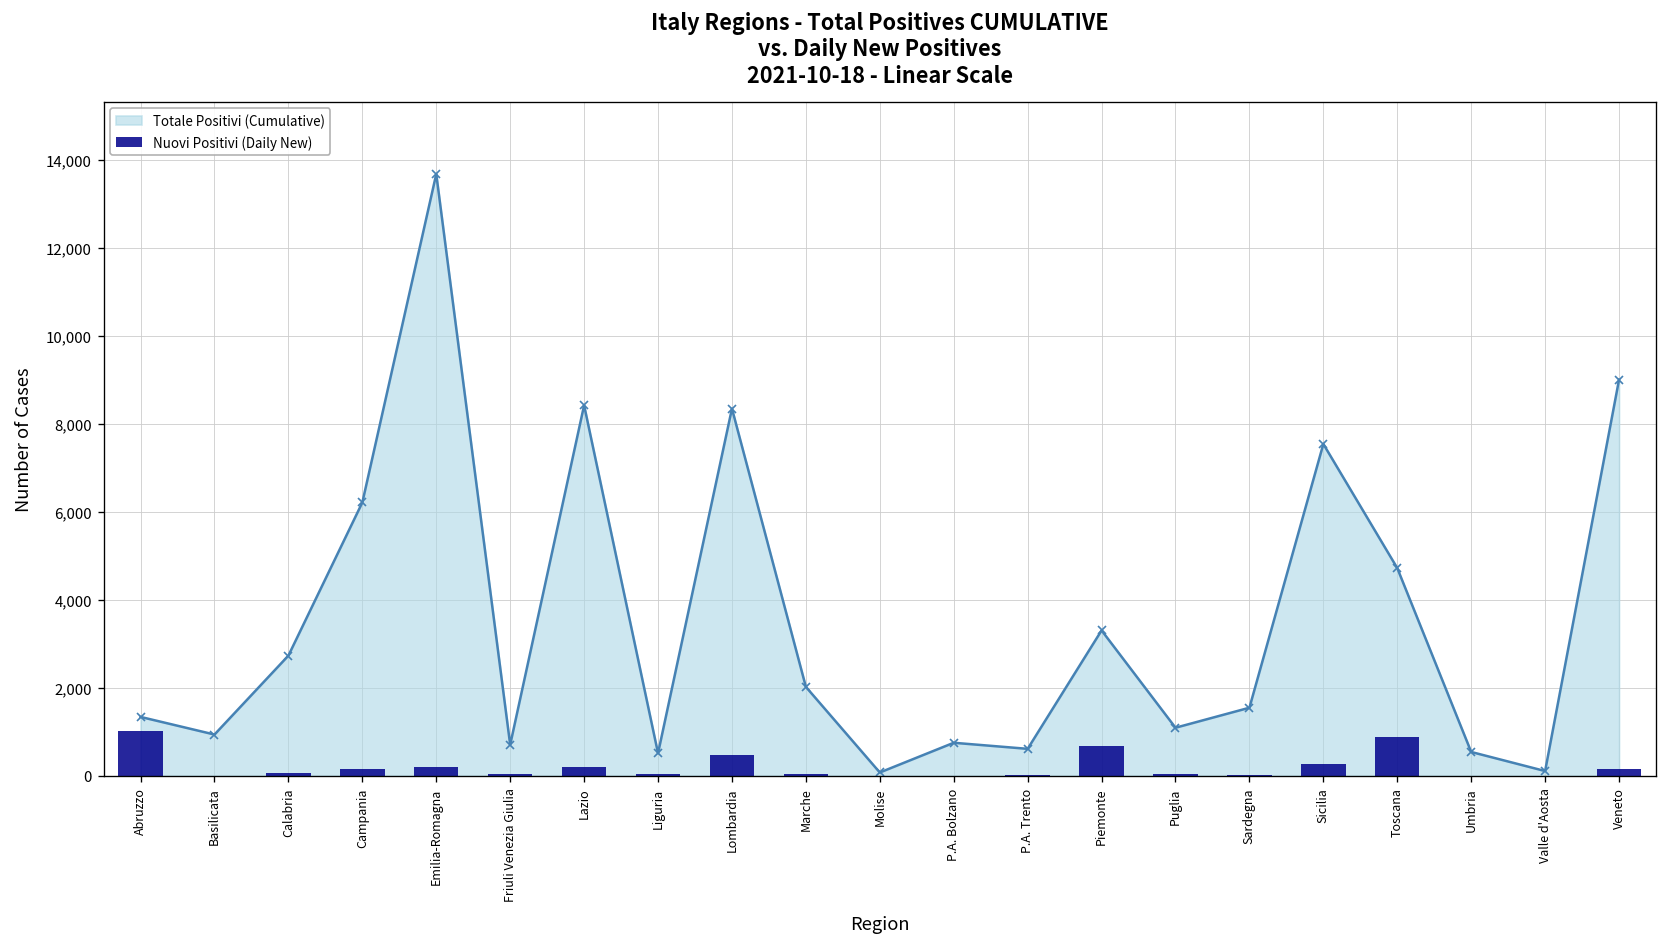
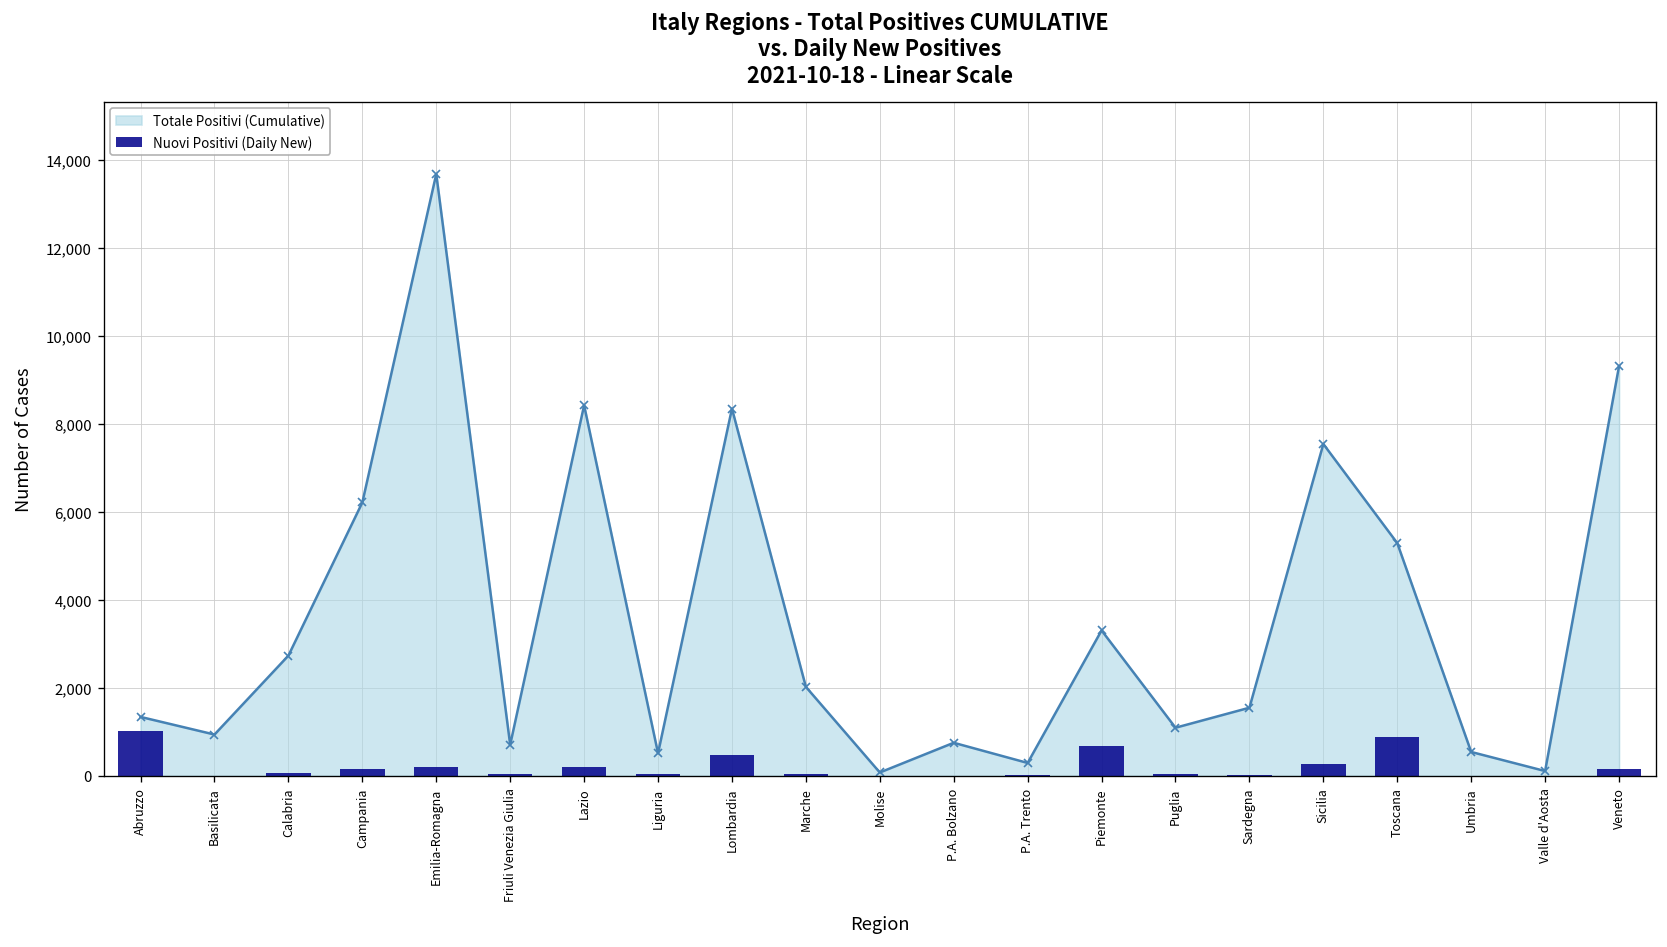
Totale Positivi (Cumulative), P.A. Trento: 600 -> 300
Totale Positivi (Cumulative), Toscana: 4,700 -> 5,300
Totale Positivi (Cumulative), Veneto: 9,000 -> 9,300
